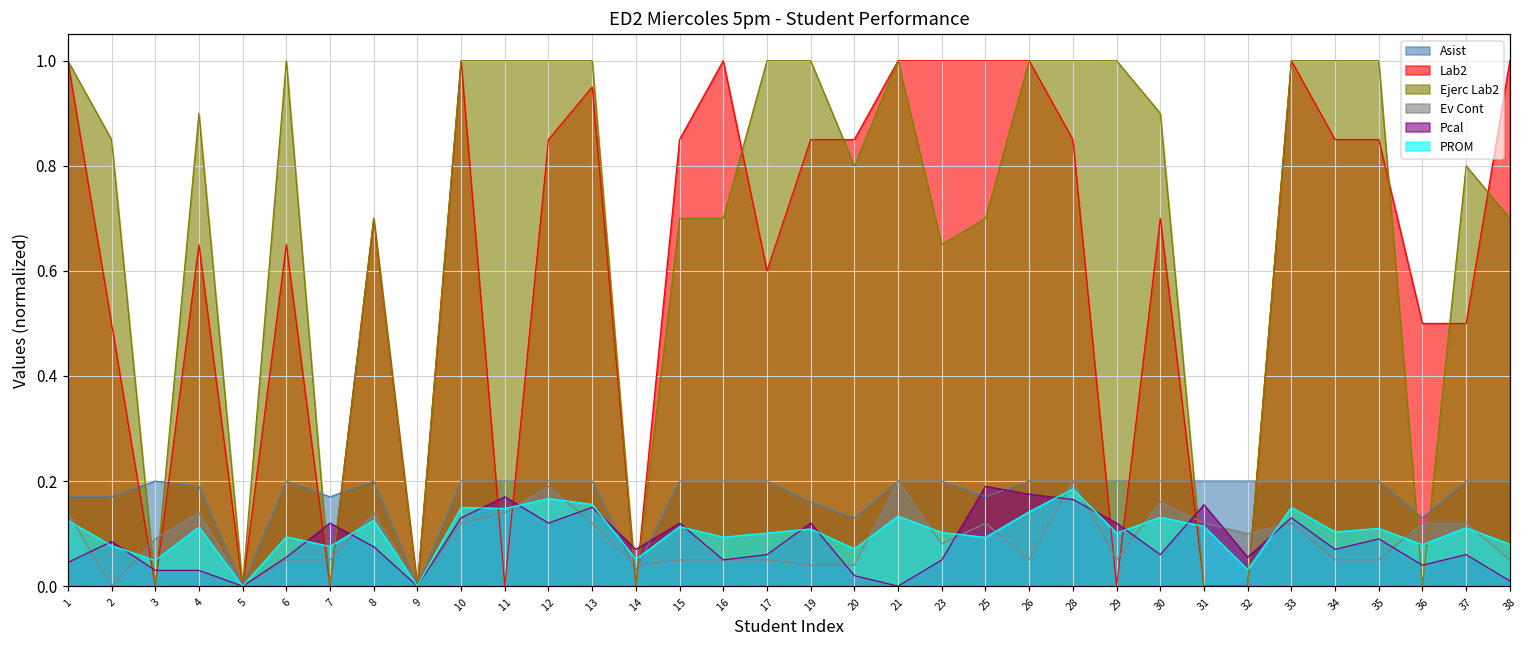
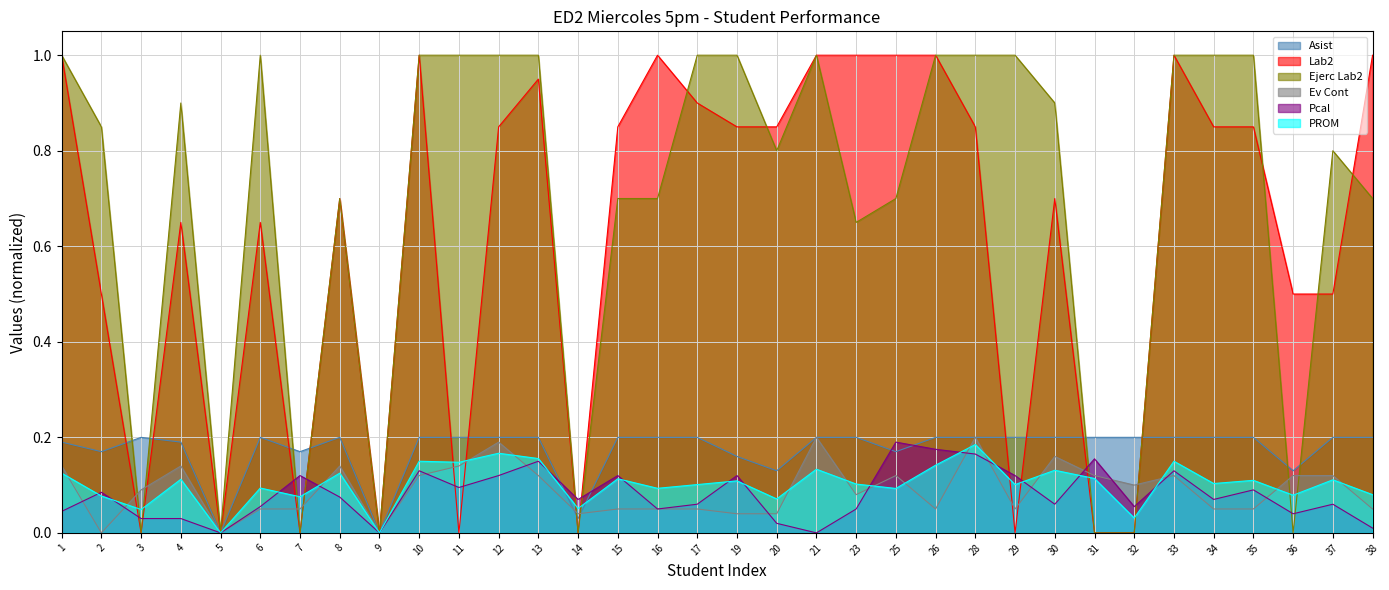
Asist, 1: 0.17 -> 0.19
Pcal, 11: 0.17 -> 0.10
Lab2, 17: 0.60 -> 0.90
